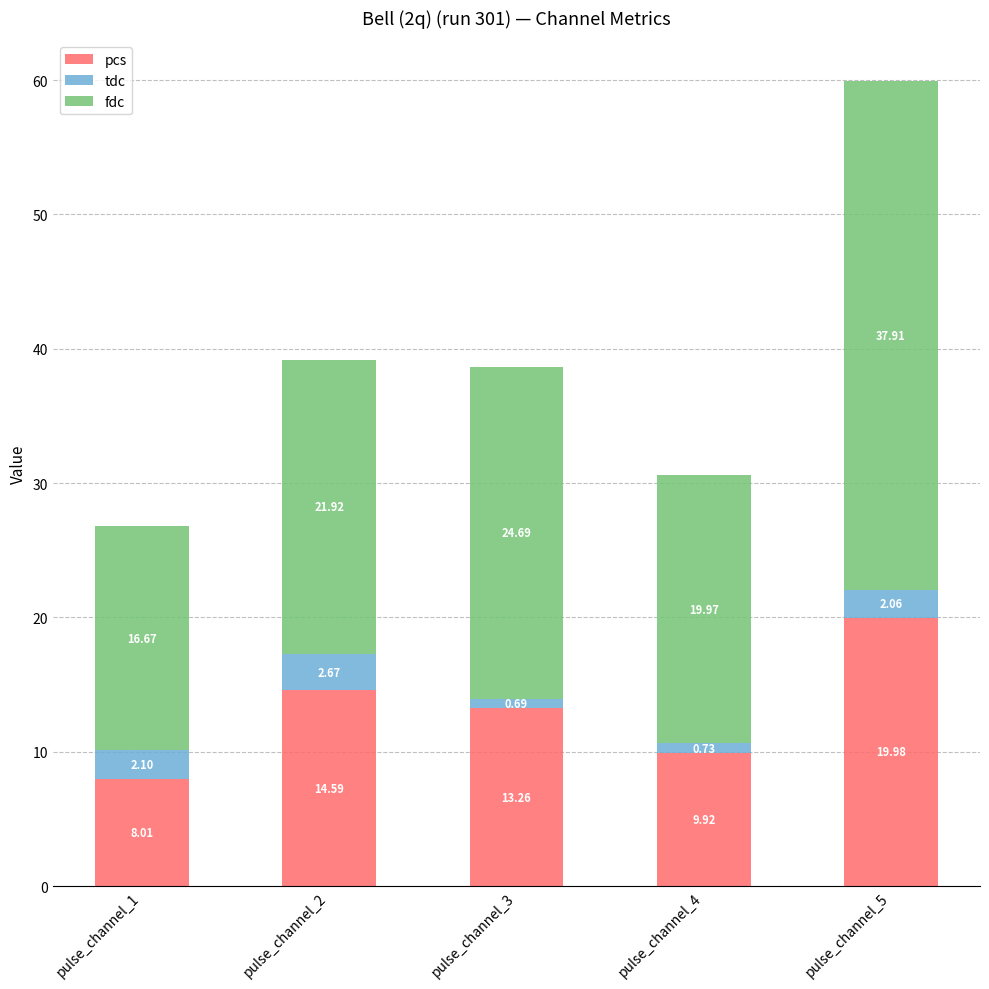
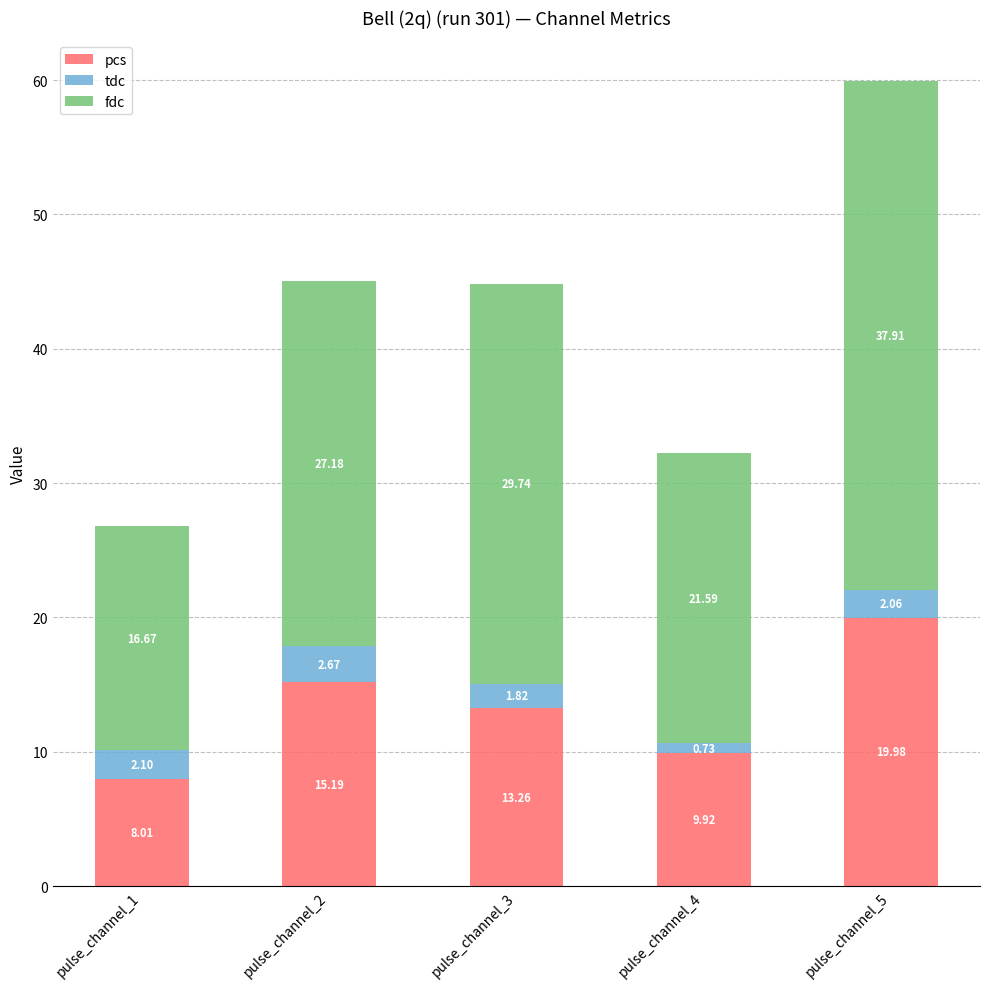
pcs, pulse_channel_2: 14.59 -> 15.19
fdc, pulse_channel_2: 21.92 -> 27.18
tdc, pulse_channel_3: 0.69 -> 1.82
fdc, pulse_channel_3: 24.69 -> 29.74
fdc, pulse_channel_4: 19.97 -> 21.59
